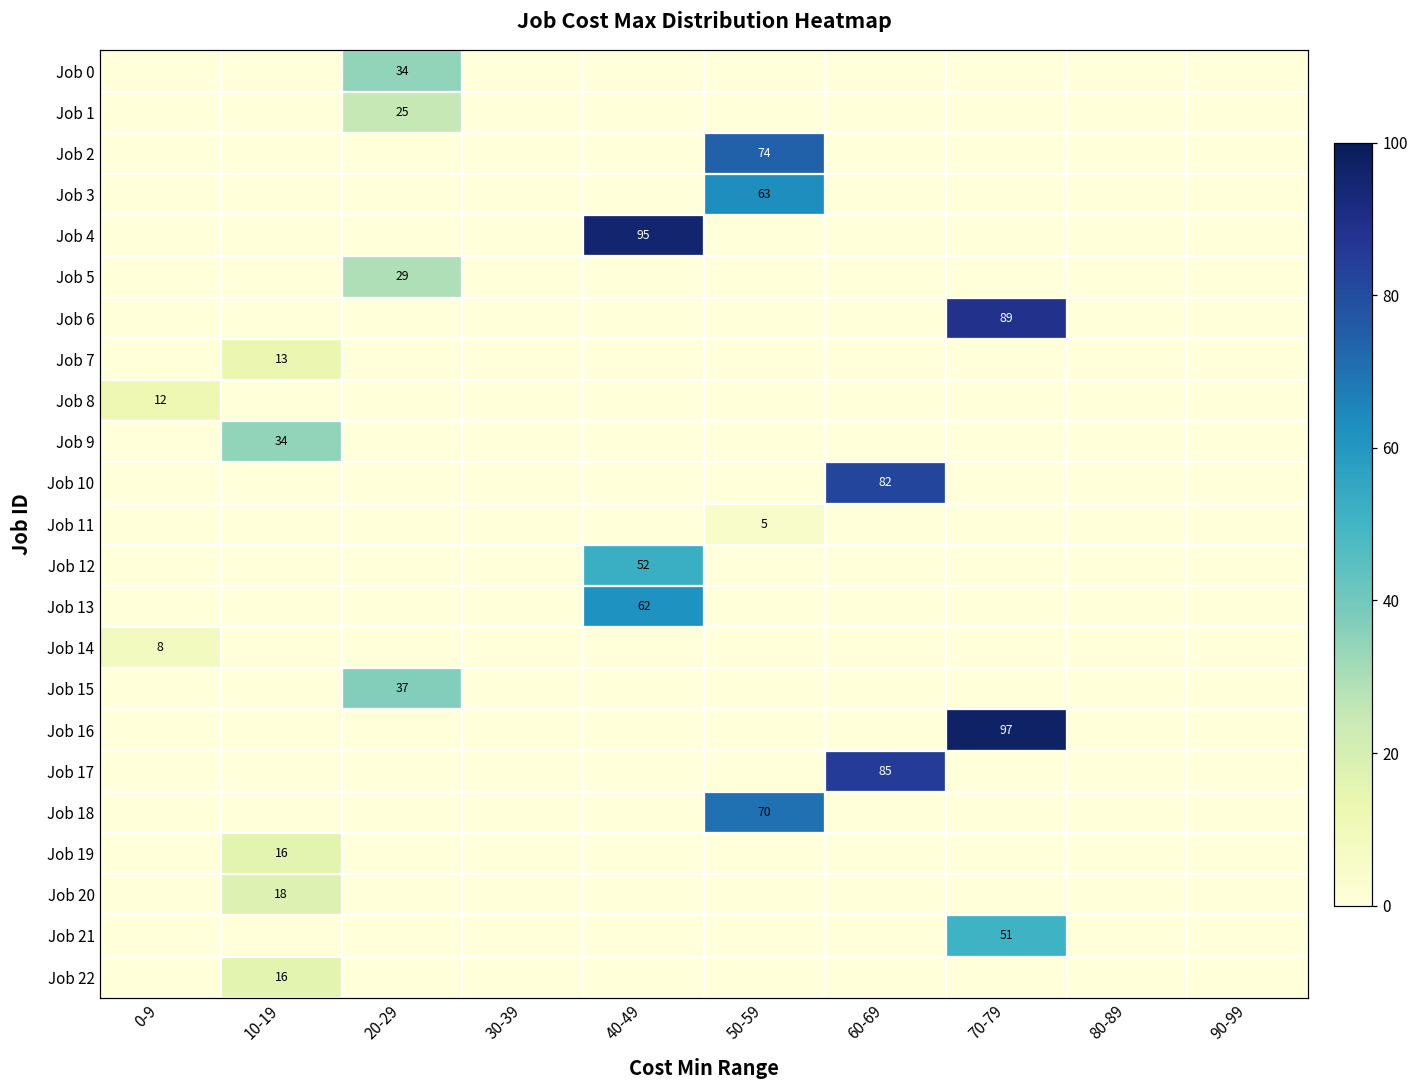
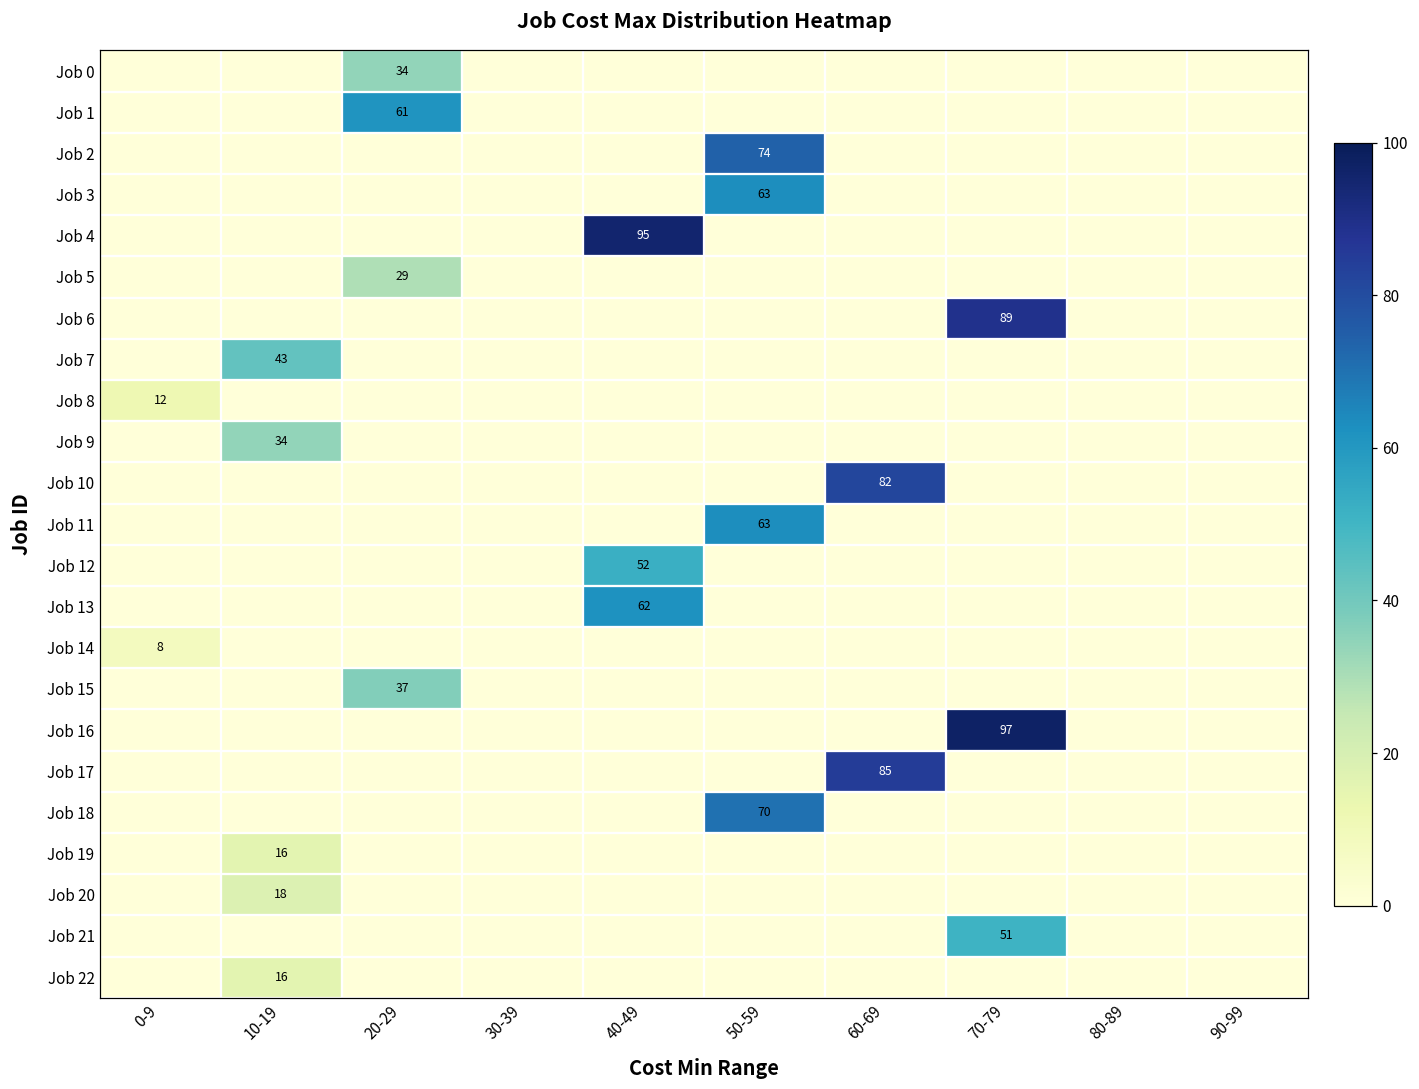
Job 1, 20-29: 25 -> 61
Job 7, 10-19: 13 -> 43
Job 11, 50-59: 5 -> 63
